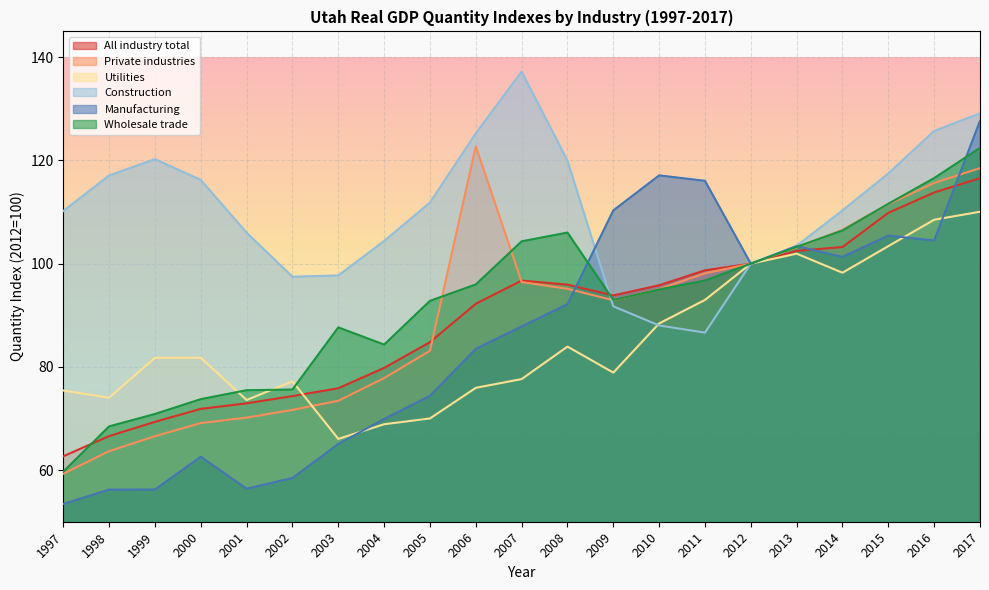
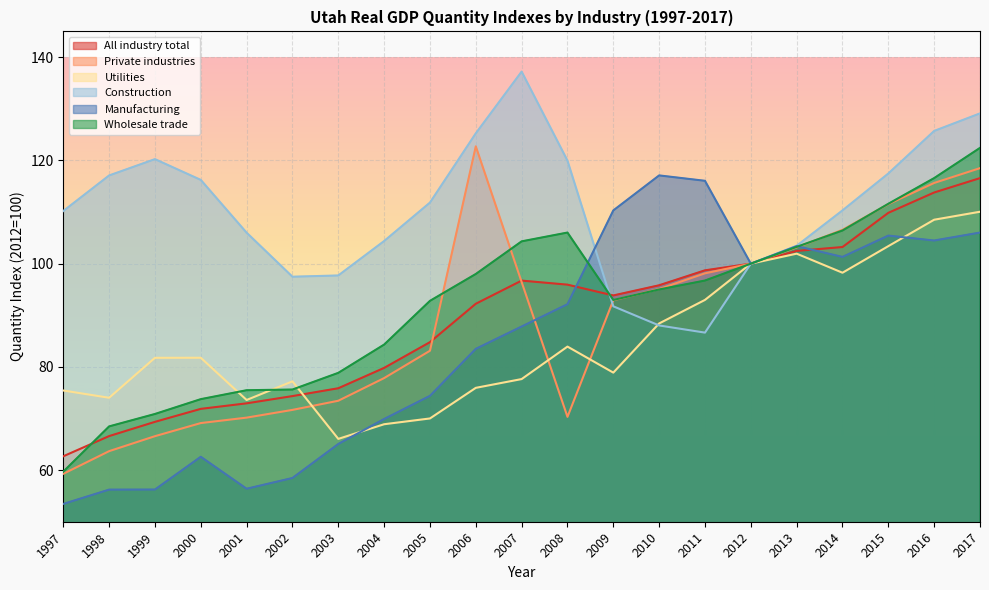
Wholesale trade, 2003: 88 -> 79
Wholesale trade, 2006: 96 -> 98
Private industries, 2008: 95 -> 70
Manufacturing, 2017: 128 -> 106
